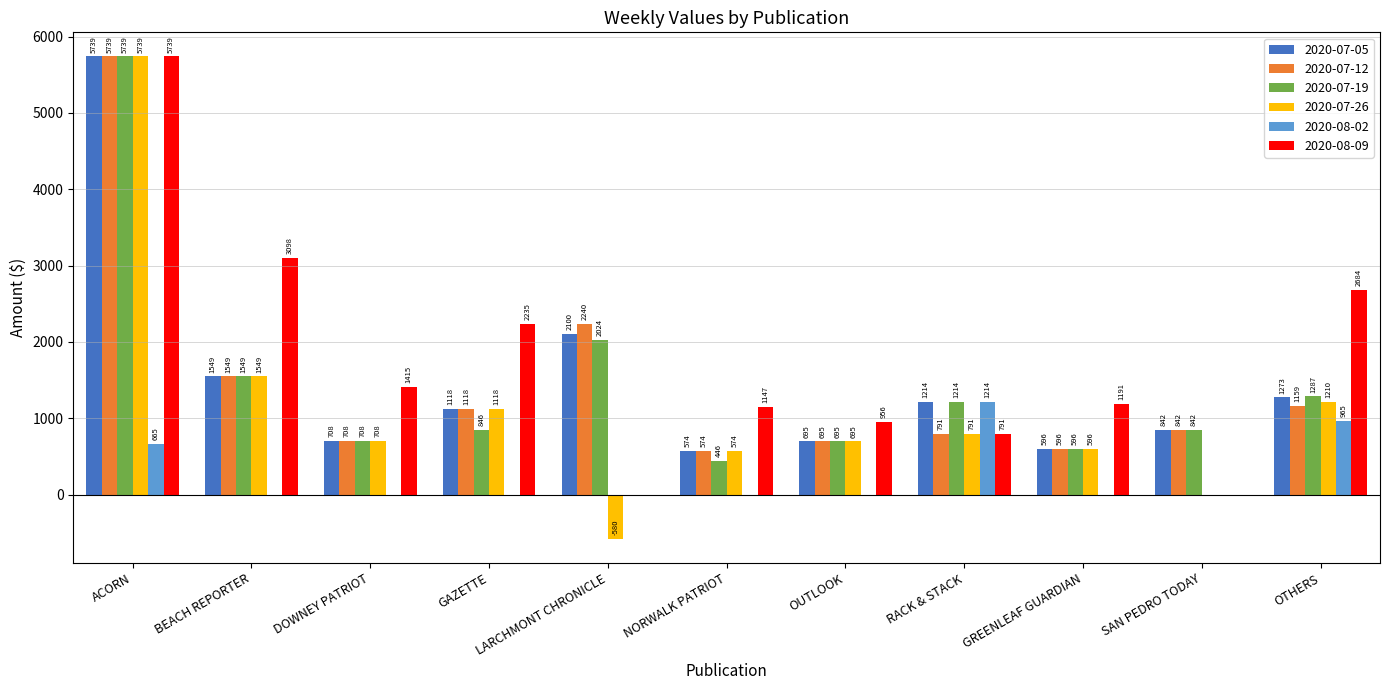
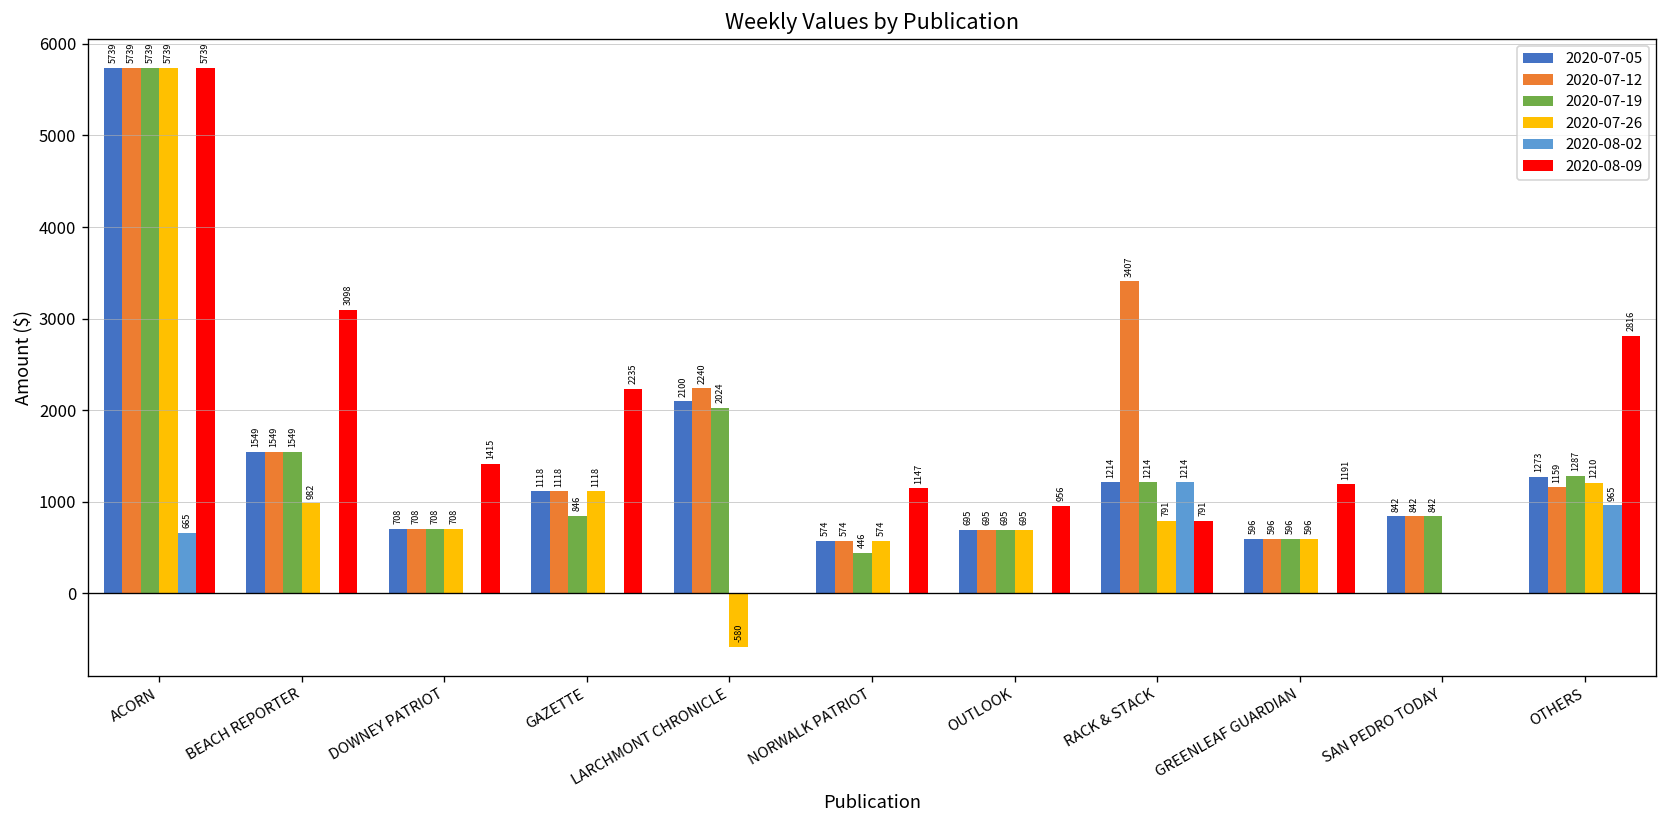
2020-07-26, BEACH REPORTER: 1549 -> 982
2020-07-12, RACK & STACK: 791 -> 3407
2020-08-09, OTHERS: 2684 -> 2816
